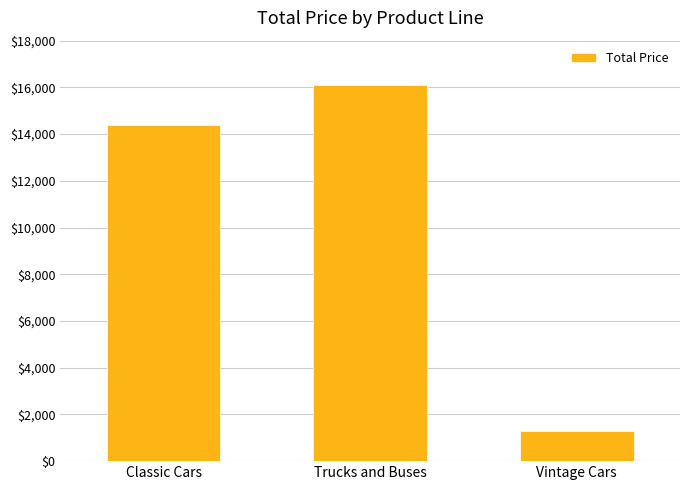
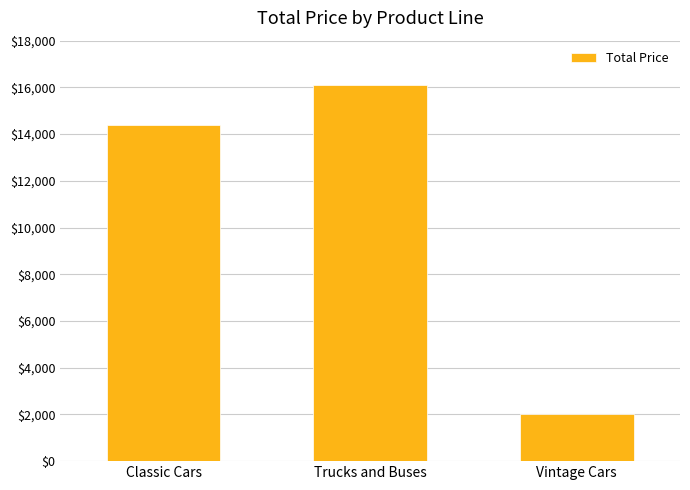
Vintage Cars: $1,300 -> $2,000
